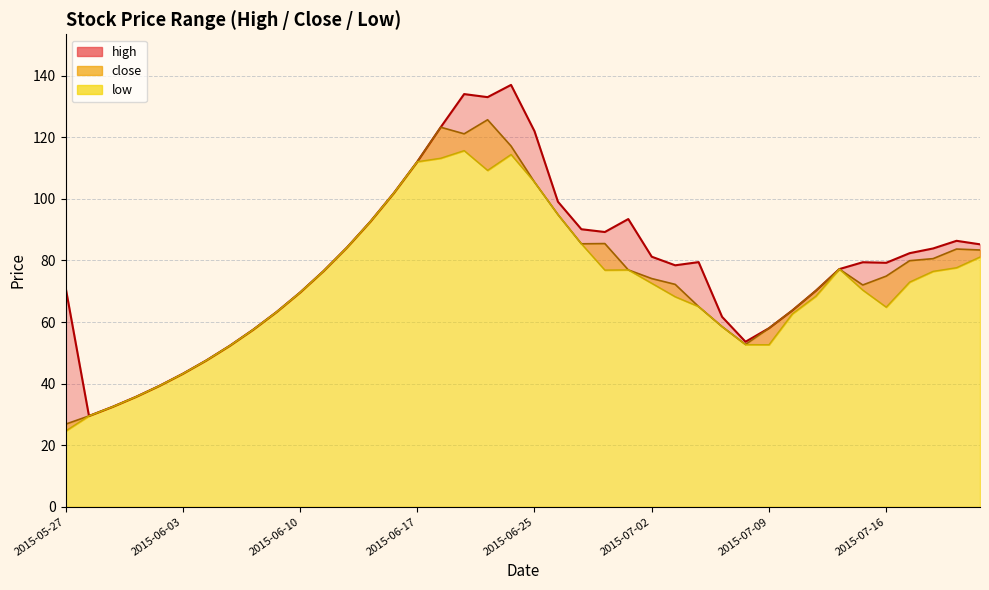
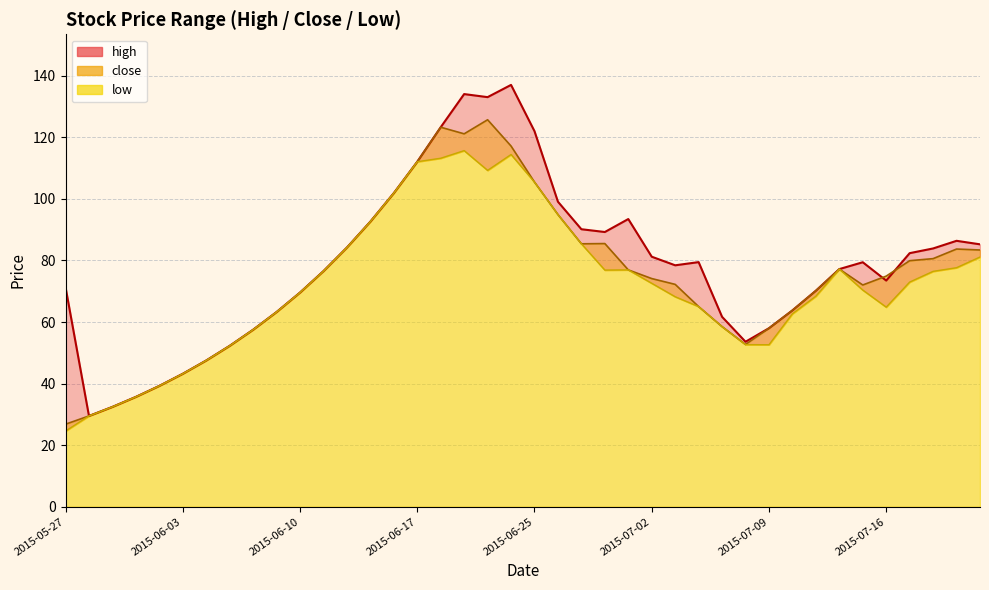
high, 2015-07-16: 79 -> 73
